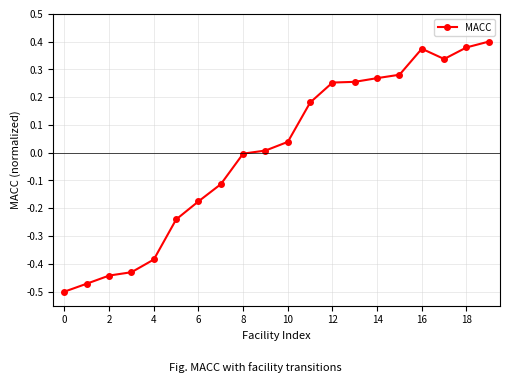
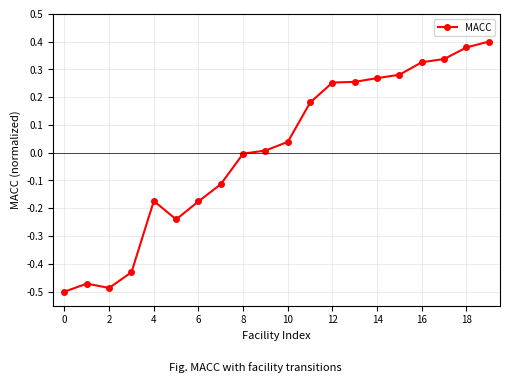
2: -0.44 -> -0.49
4: -0.38 -> -0.17
16: 0.37 -> 0.33
